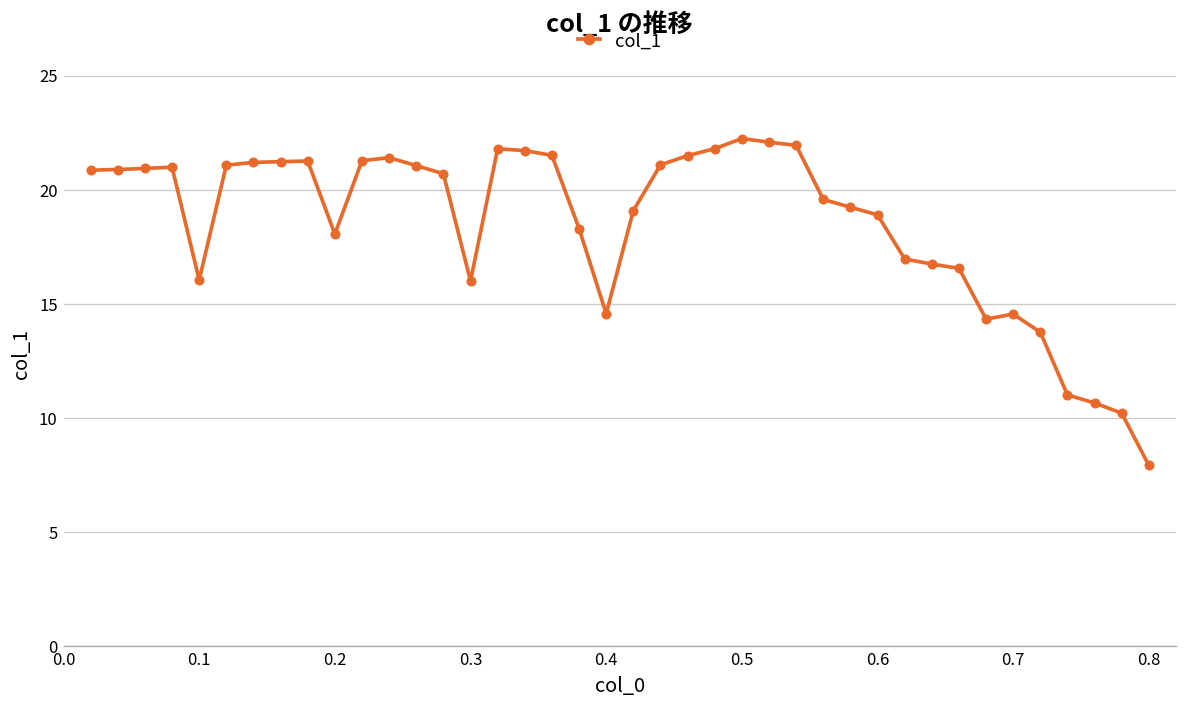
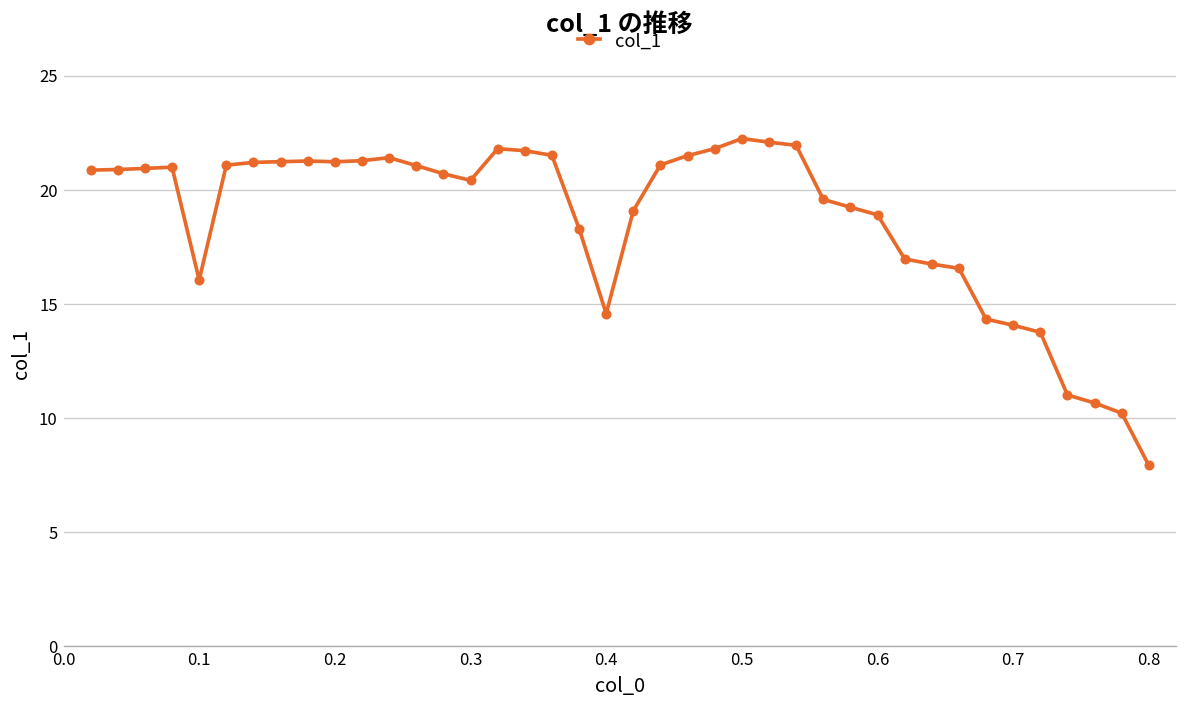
0.2: 18.1 -> 21.2
0.3: 16.0 -> 20.4
0.7: 14.6 -> 14.1
